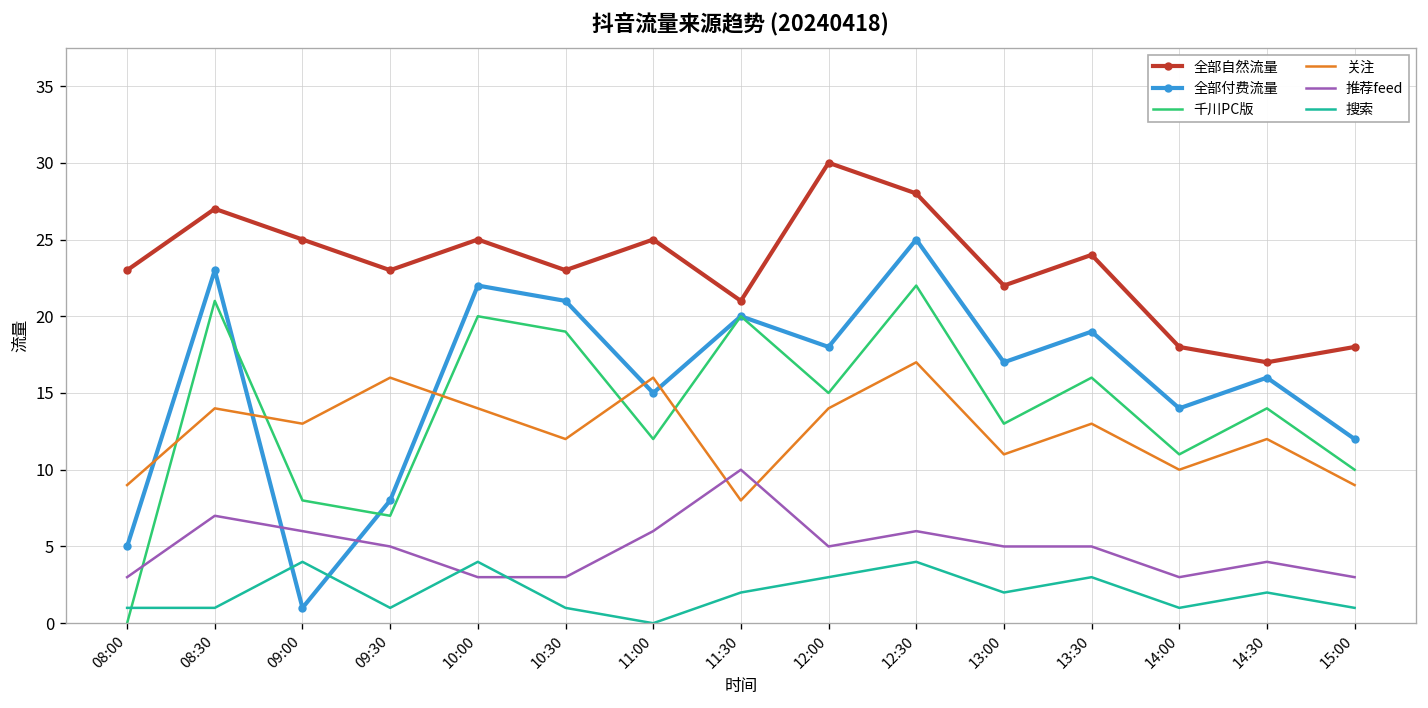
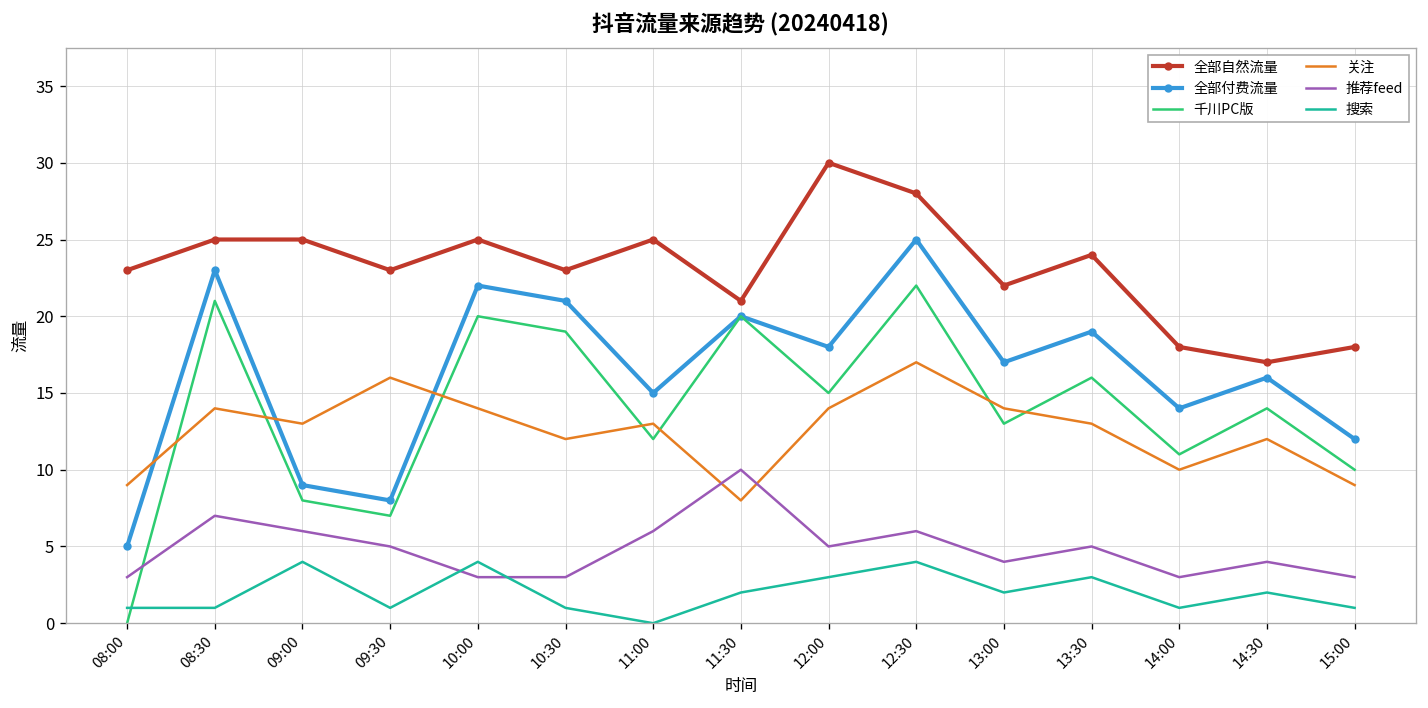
全部自然流量, 08:30: 27 -> 25
全部付费流量, 09:00: 1 -> 9
关注, 11:00: 16 -> 13
关注, 13:00: 11 -> 14
推荐feed, 13:00: 5 -> 4
